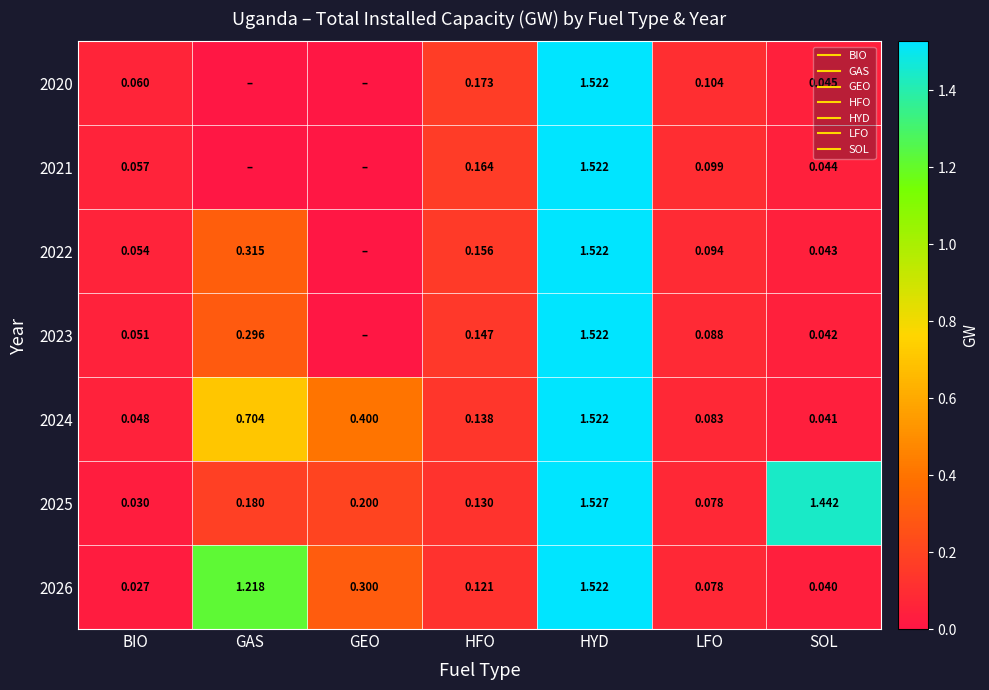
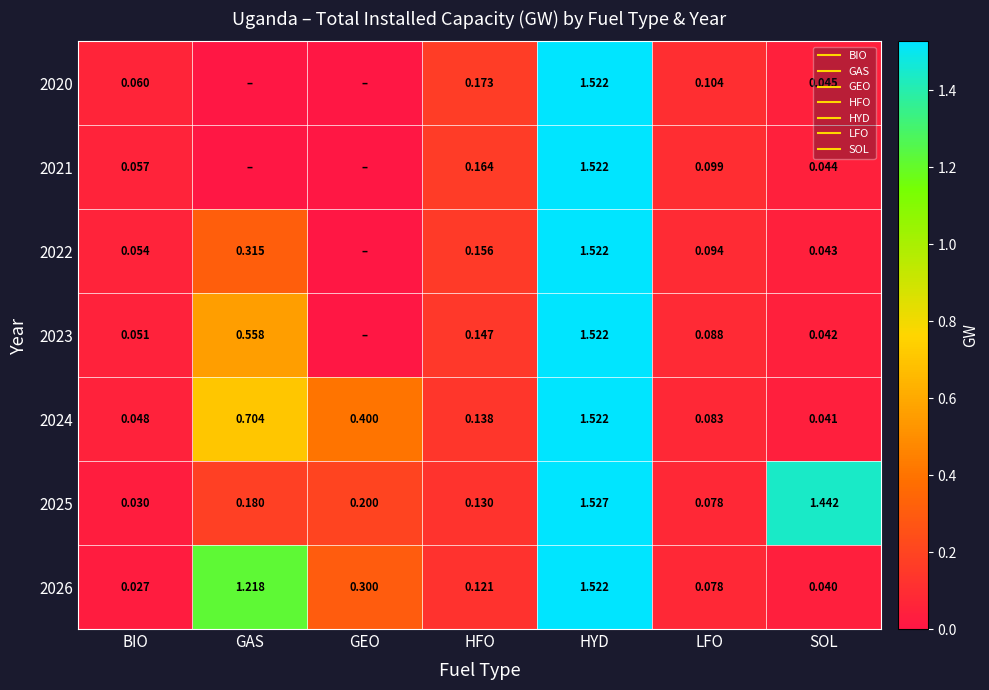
2023, GAS: 0.296 -> 0.558
